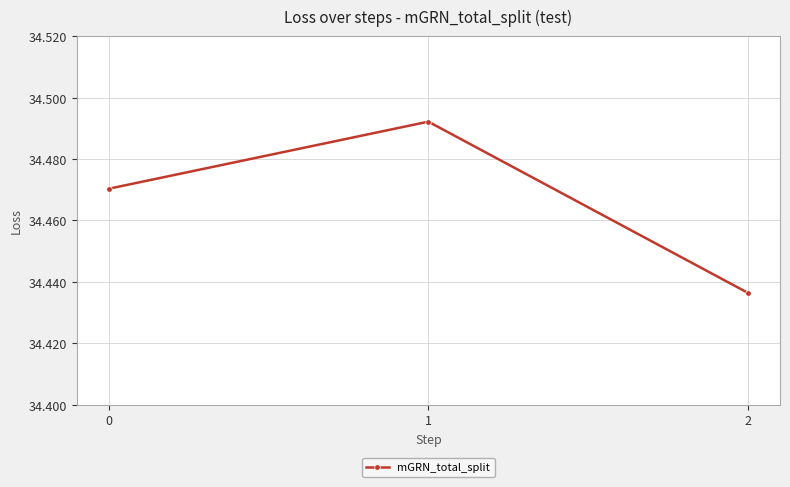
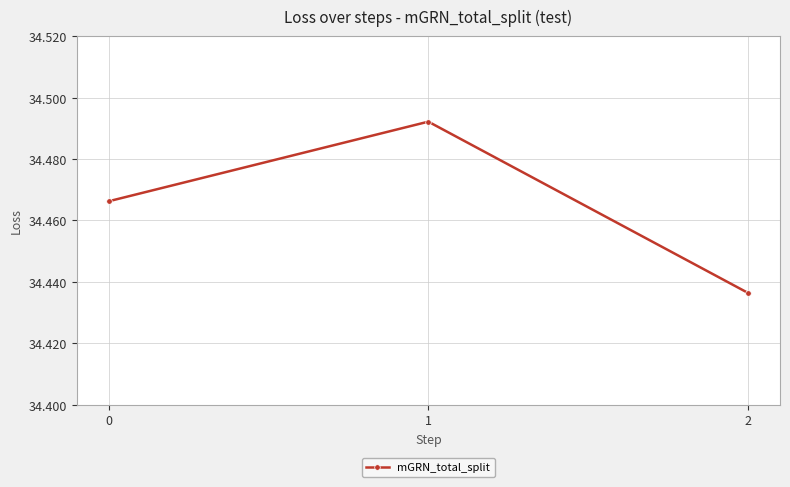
0: 34.470 -> 34.466
